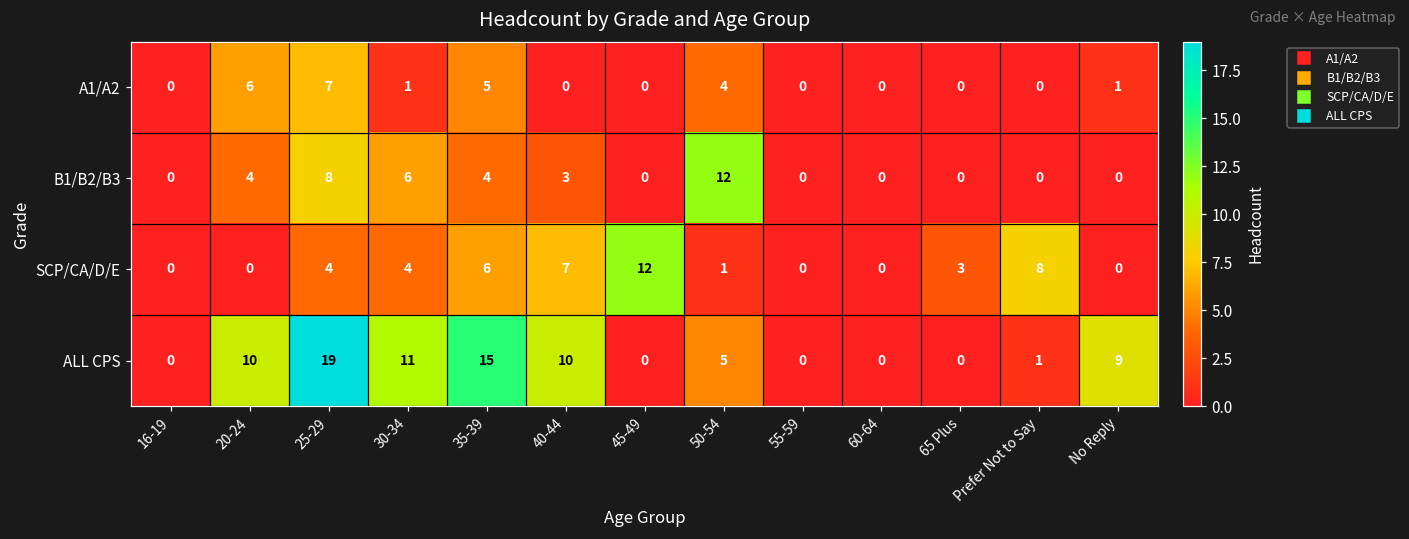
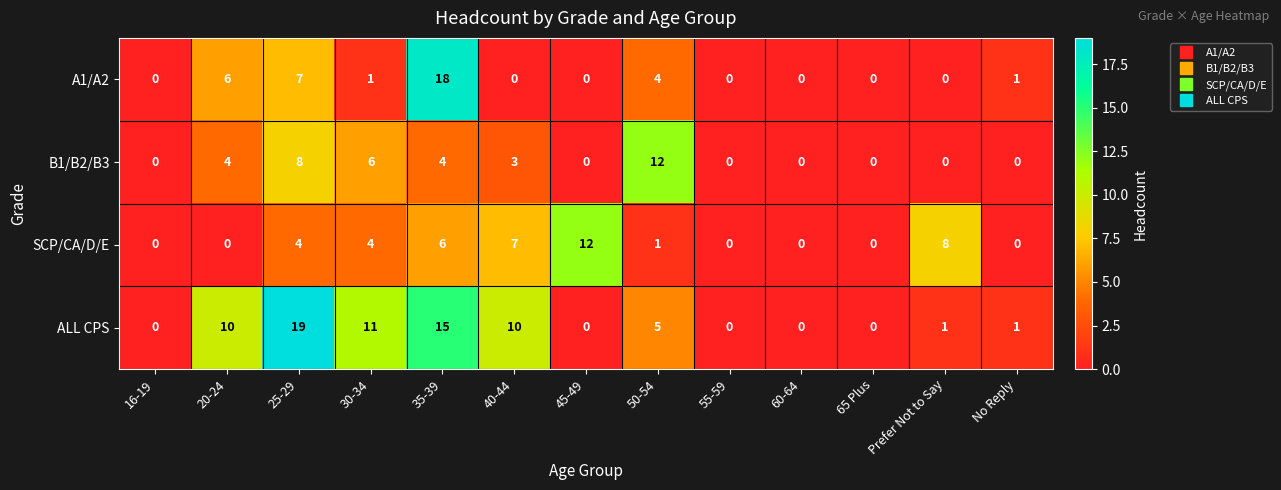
A1/A2, 35-39: 5 -> 18
SCP/CA/D/E, 65 Plus: 3 -> 0
ALL CPS, No Reply: 9 -> 1
